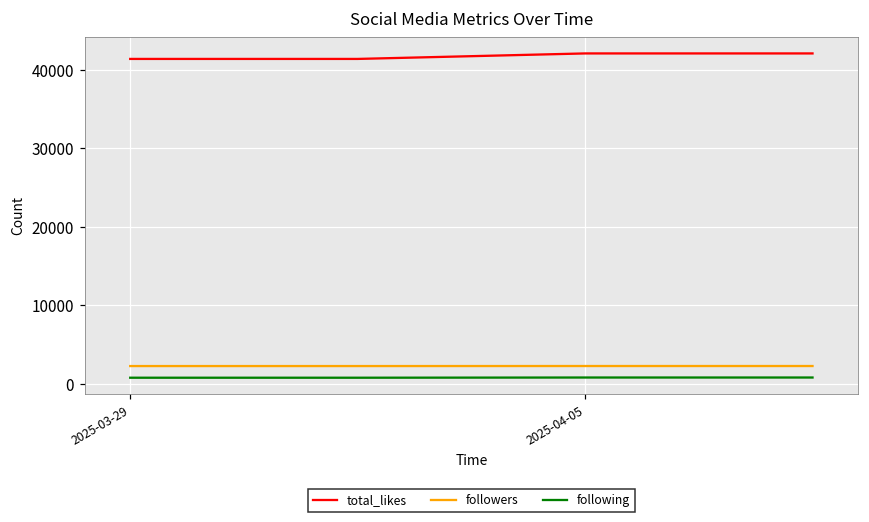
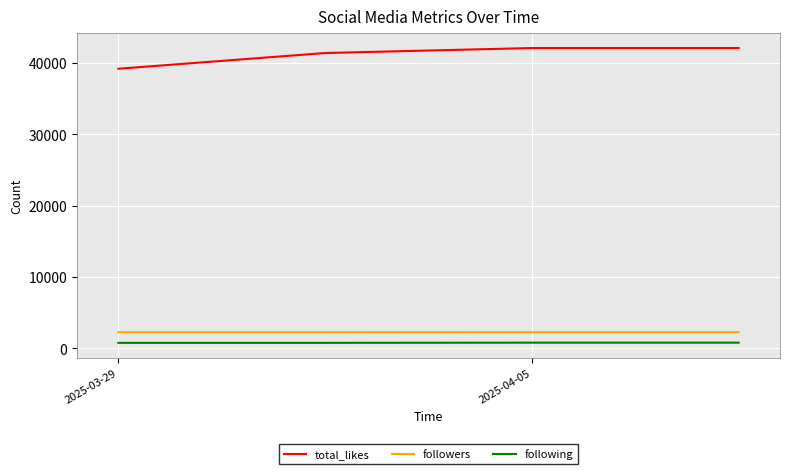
total_likes, 2025-03-29: 41000 -> 39000
